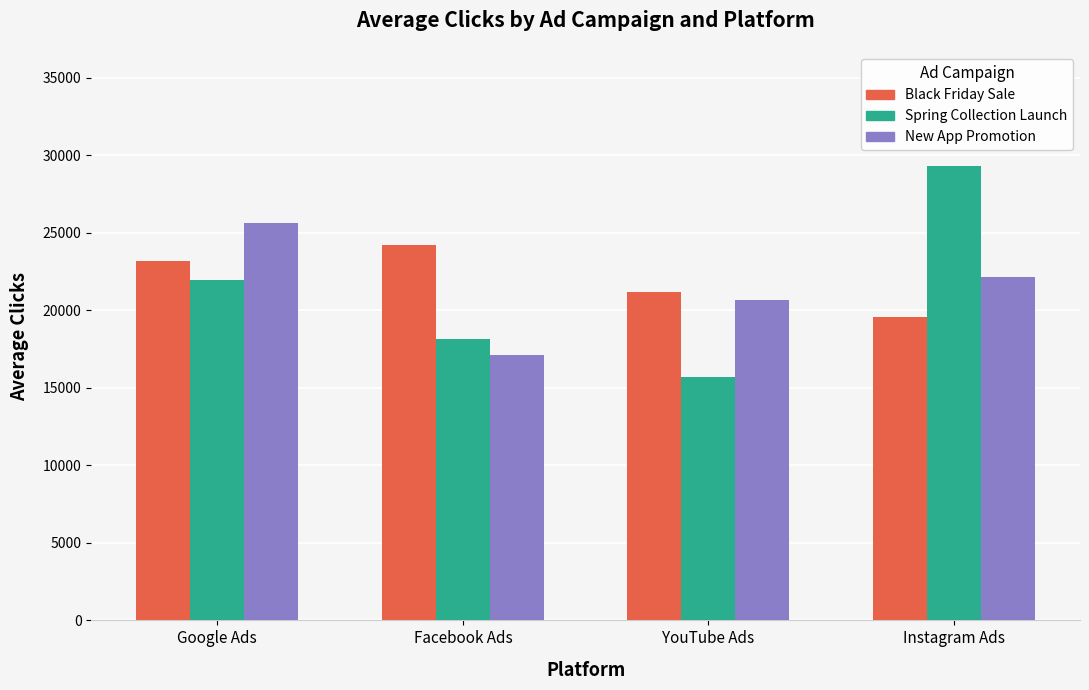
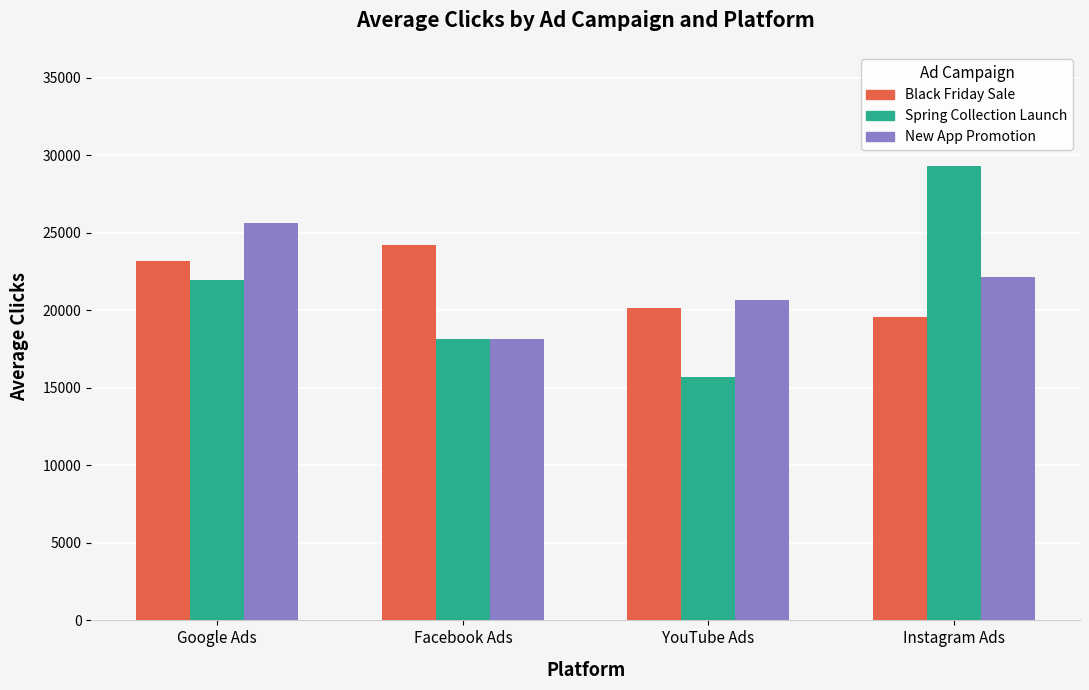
New App Promotion, Facebook Ads: 17100 -> 18200
Black Friday Sale, YouTube Ads: 21200 -> 20100
